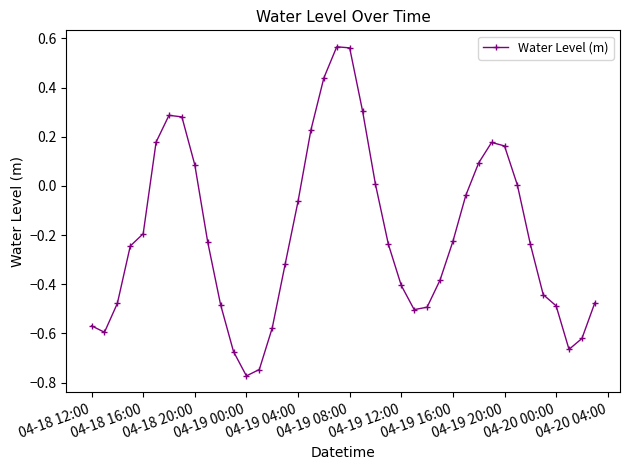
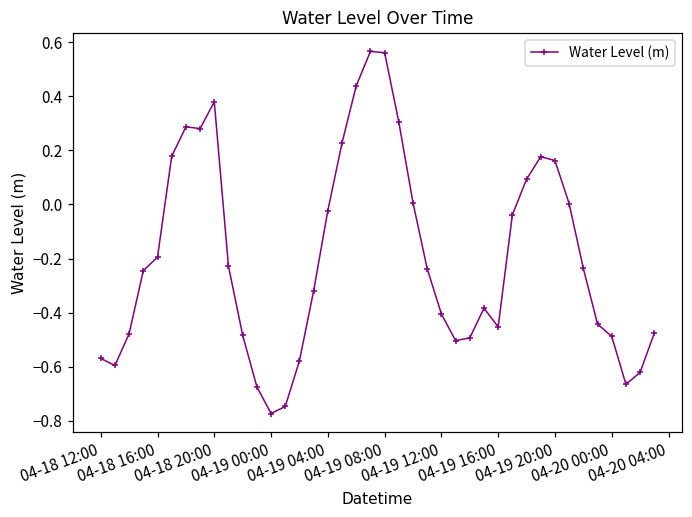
04-18 20:00: 0.09 -> 0.38
04-19 04:00: -0.06 -> -0.02
04-19 16:00: -0.23 -> -0.45
